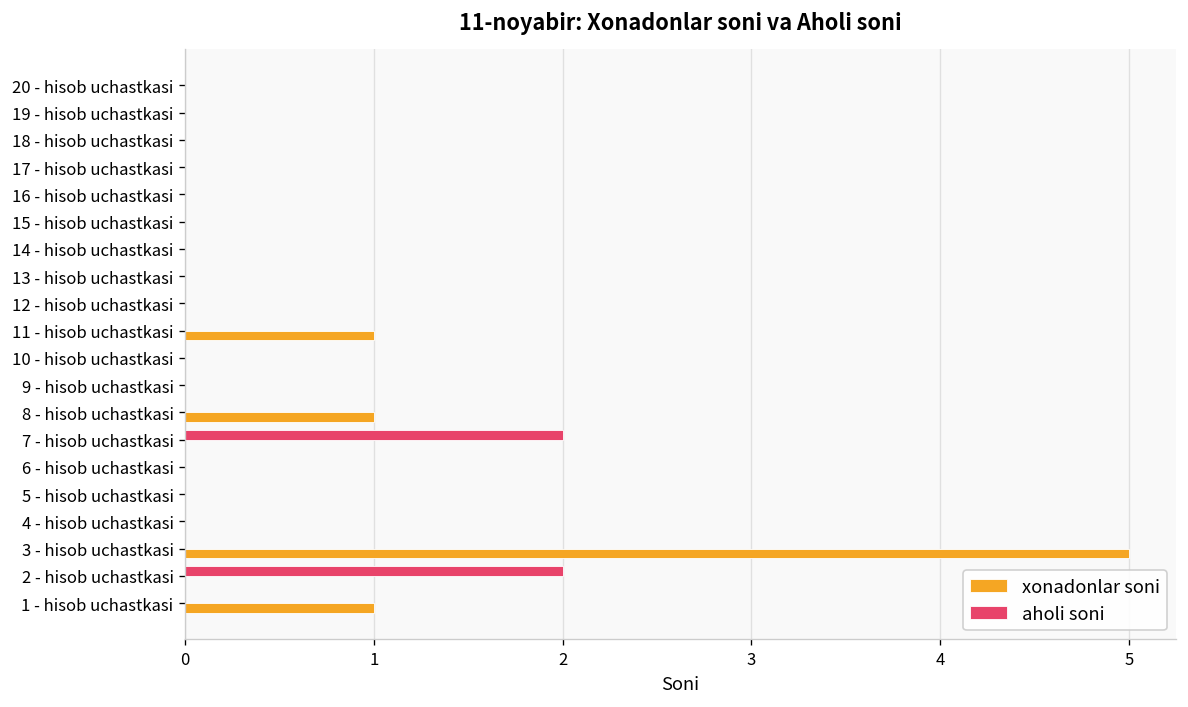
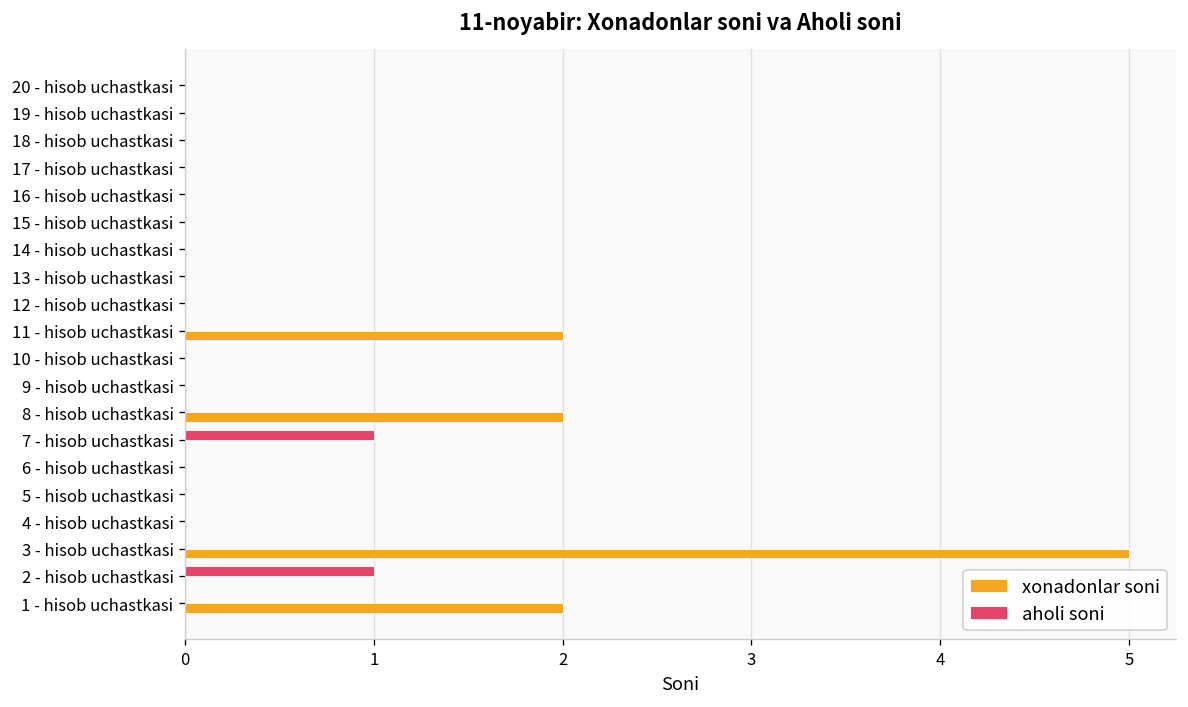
xonadonlar soni, 11 - hisob uchastkasi: 1 -> 2
xonadonlar soni, 8 - hisob uchastkasi: 1 -> 2
aholi soni, 7 - hisob uchastkasi: 2 -> 1
aholi soni, 2 - hisob uchastkasi: 2 -> 1
xonadonlar soni, 1 - hisob uchastkasi: 1 -> 2
